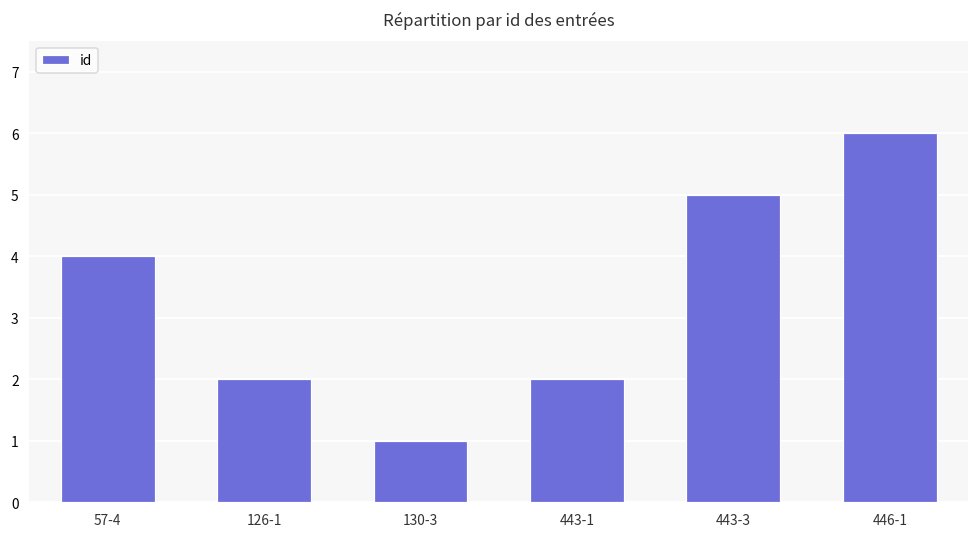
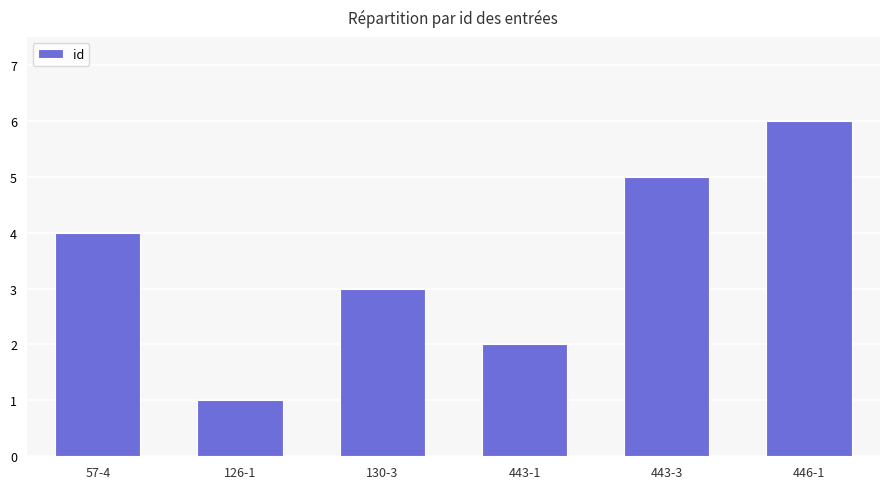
126-1: 2 -> 1
130-3: 1 -> 3
